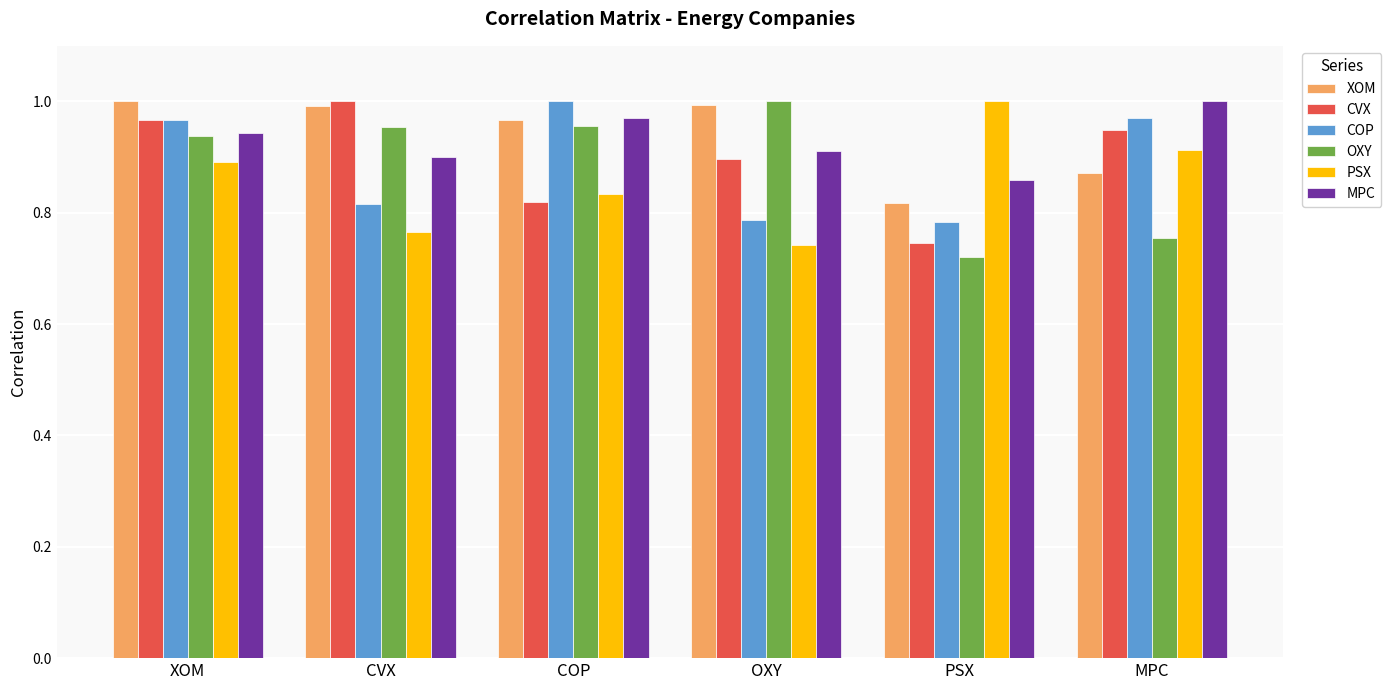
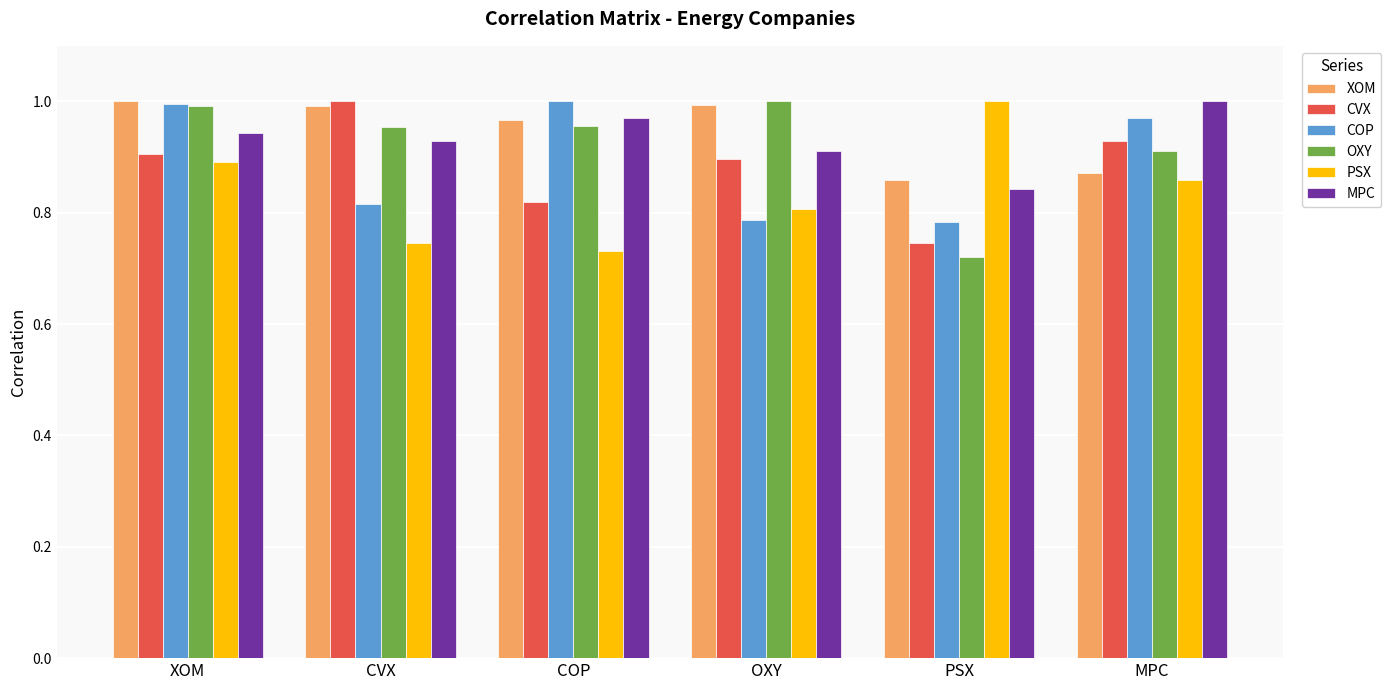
CVX, XOM: 0.97 -> 0.91
COP, XOM: 0.97 -> 1.00
OXY, XOM: 0.94 -> 0.99
PSX, CVX: 0.77 -> 0.75
MPC, CVX: 0.90 -> 0.93
PSX, COP: 0.83 -> 0.73
PSX, OXY: 0.74 -> 0.81
XOM, PSX: 0.82 -> 0.86
MPC, PSX: 0.86 -> 0.84
CVX, MPC: 0.95 -> 0.93
OXY, MPC: 0.75 -> 0.91
PSX, MPC: 0.91 -> 0.86
